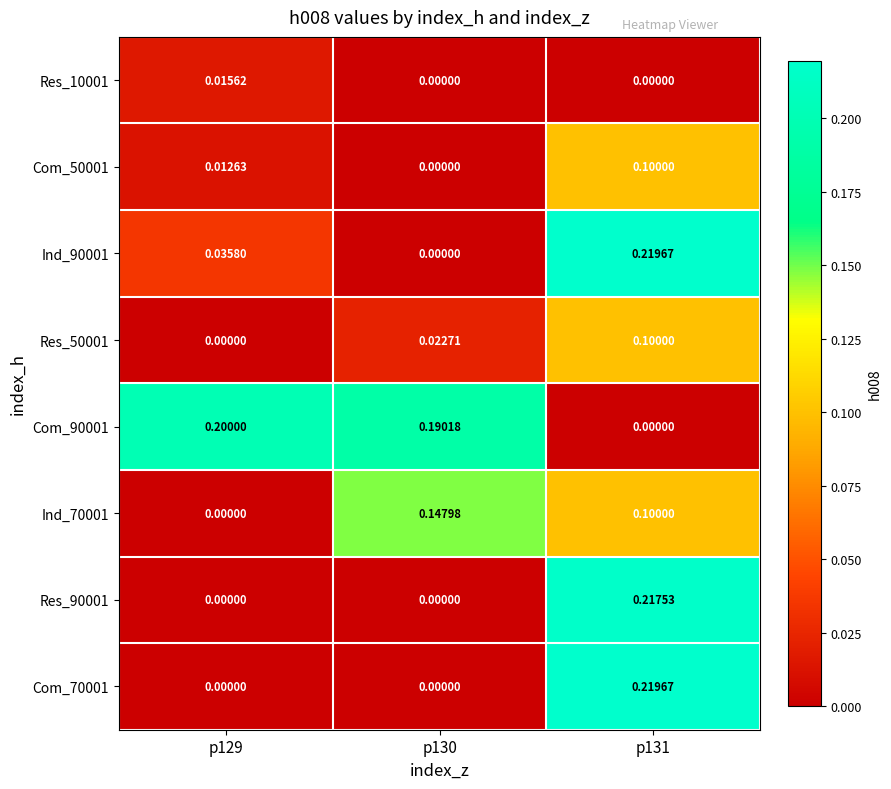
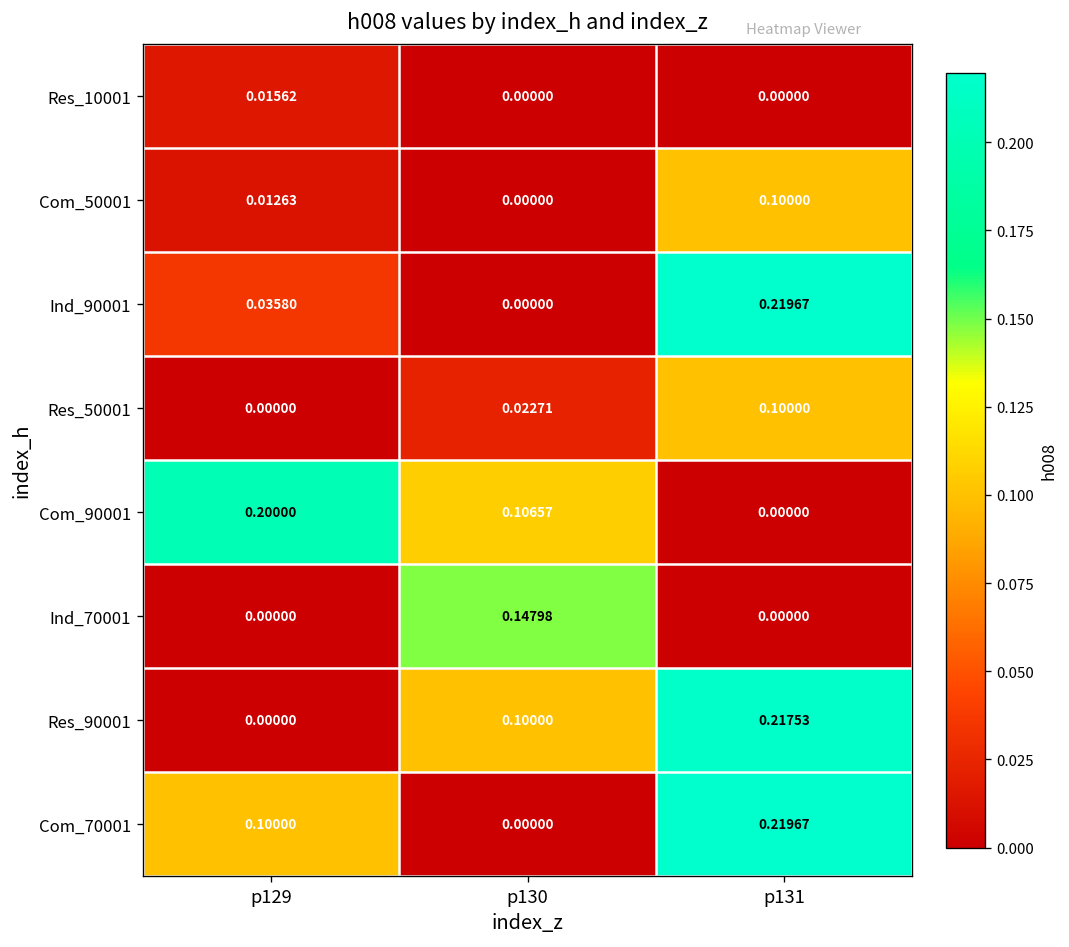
Com_90001, p130: 0.19018 -> 0.10657
Ind_70001, p131: 0.10000 -> 0.00000
Res_90001, p130: 0.00000 -> 0.10000
Com_70001, p129: 0.00000 -> 0.10000
